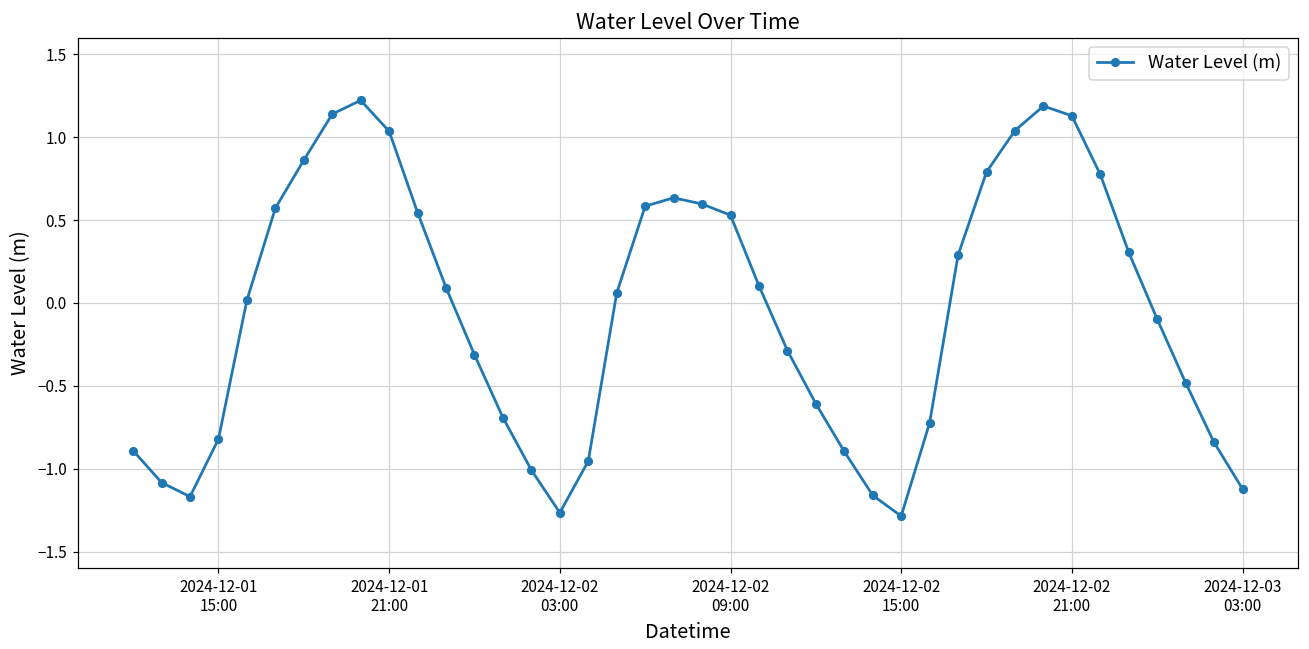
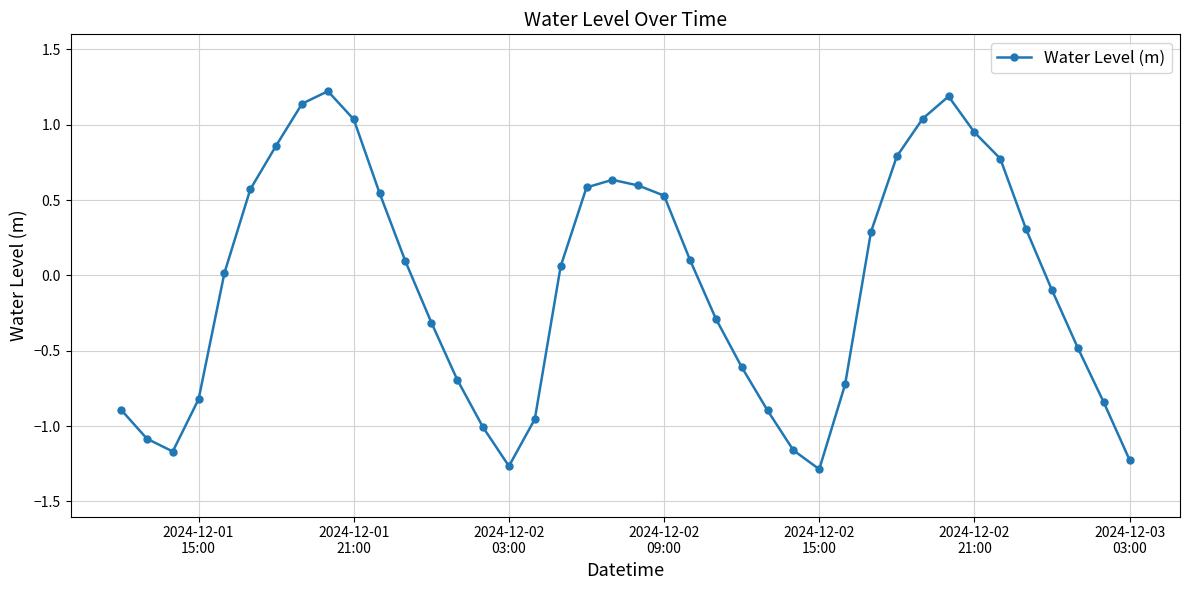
2024-12-02 21:00: 1.13 -> 0.95
2024-12-03 03:00: -1.12 -> -1.22
